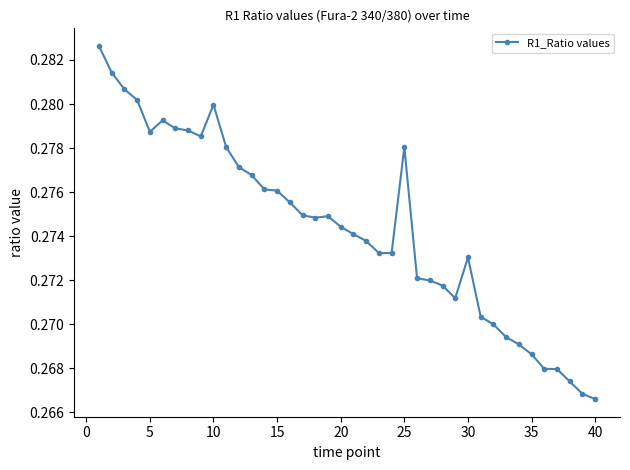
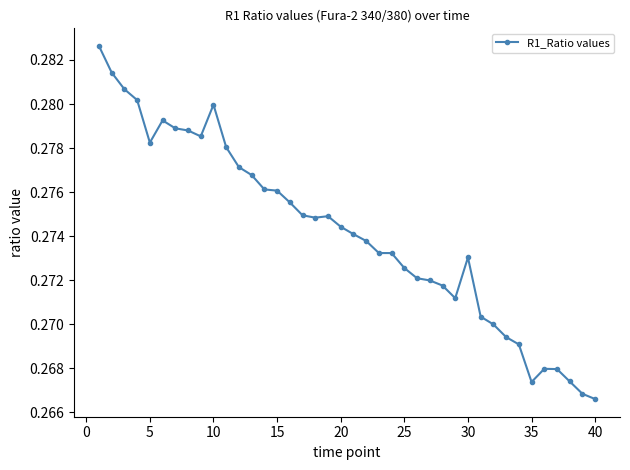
5: 0.2787 -> 0.2782
25: 0.2780 -> 0.2726
35: 0.2686 -> 0.2674
